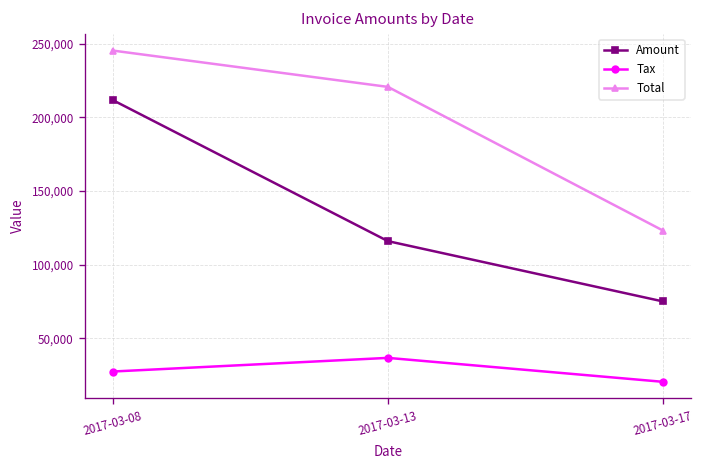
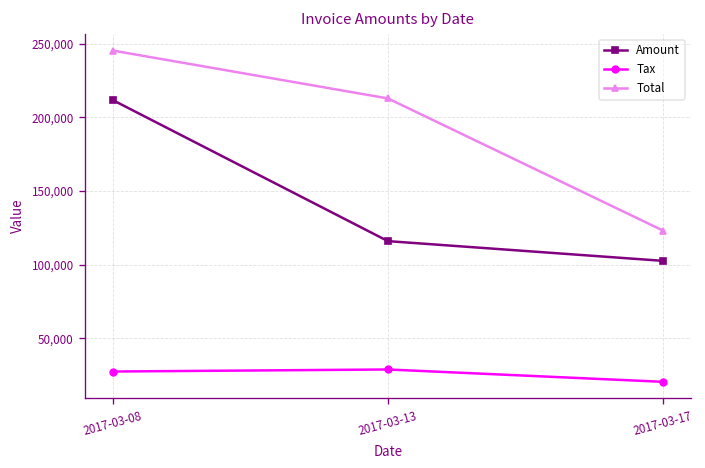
Tax, 2017-03-13: 37,000 -> 29,000
Total, 2017-03-13: 221,000 -> 213,000
Amount, 2017-03-17: 75,000 -> 103,000
